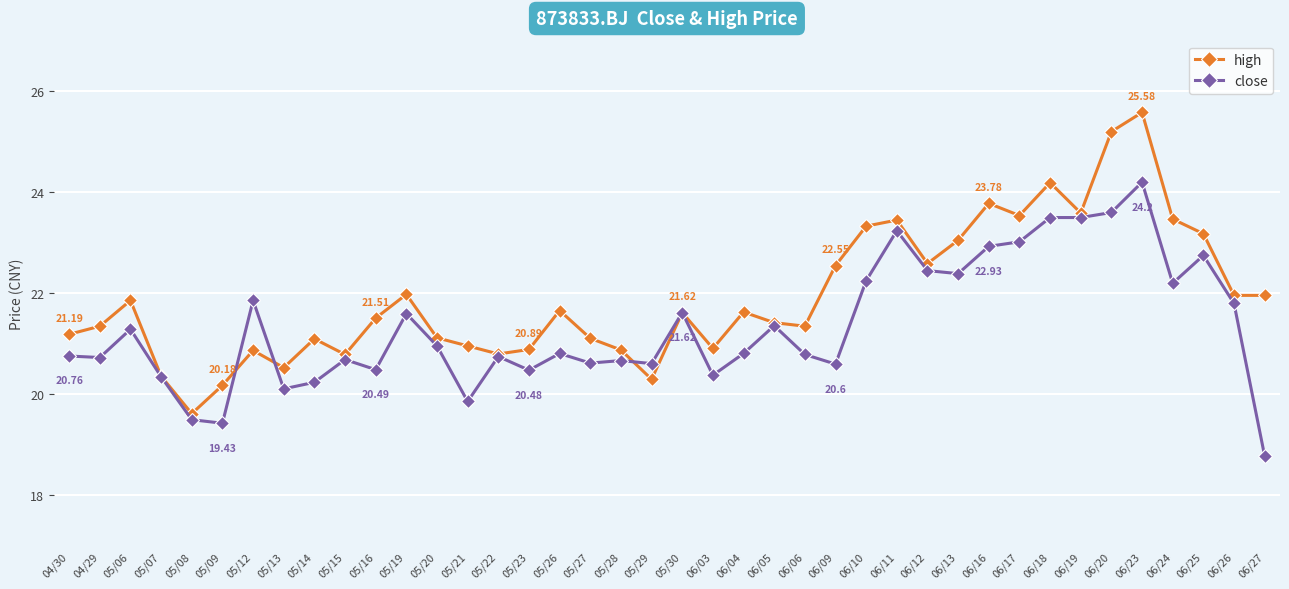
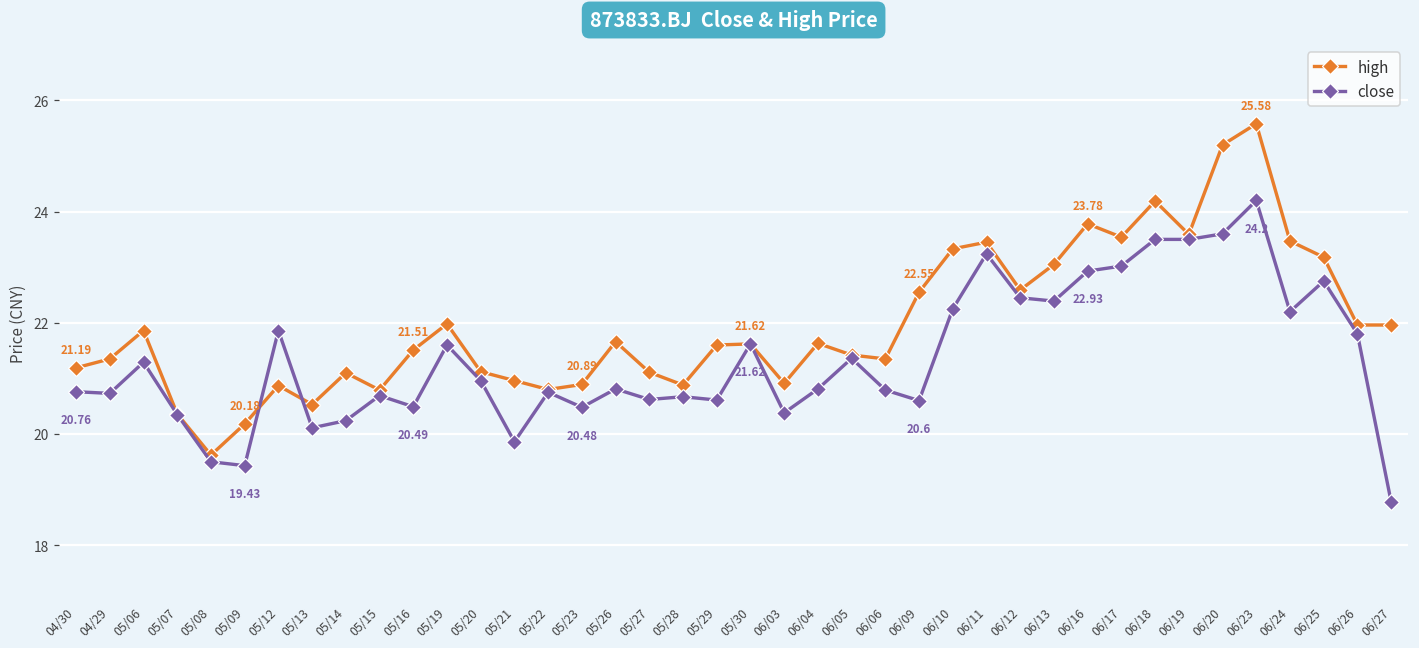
high, 05/29: 20.3 -> 21.6
